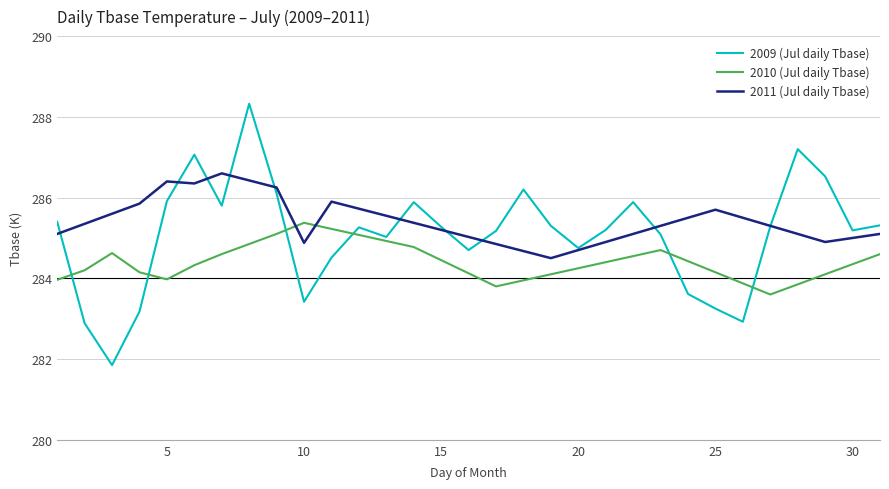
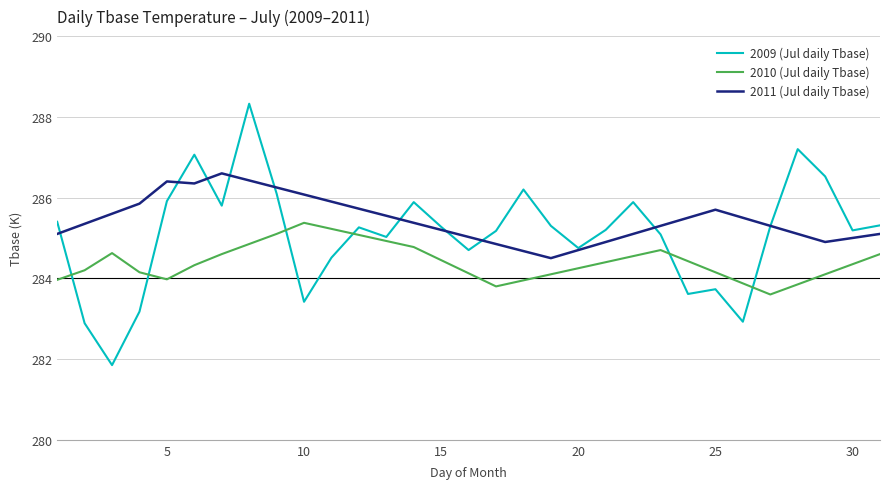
2011 (Jul daily Tbase), 10: 284.9 -> 286.1
2009 (Jul daily Tbase), 25: 283.3 -> 283.7
